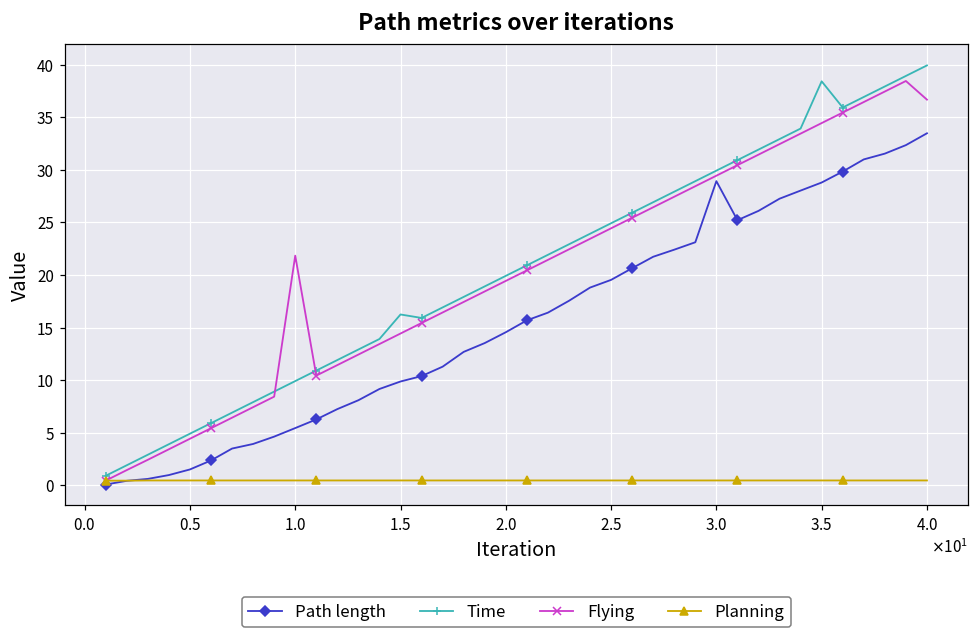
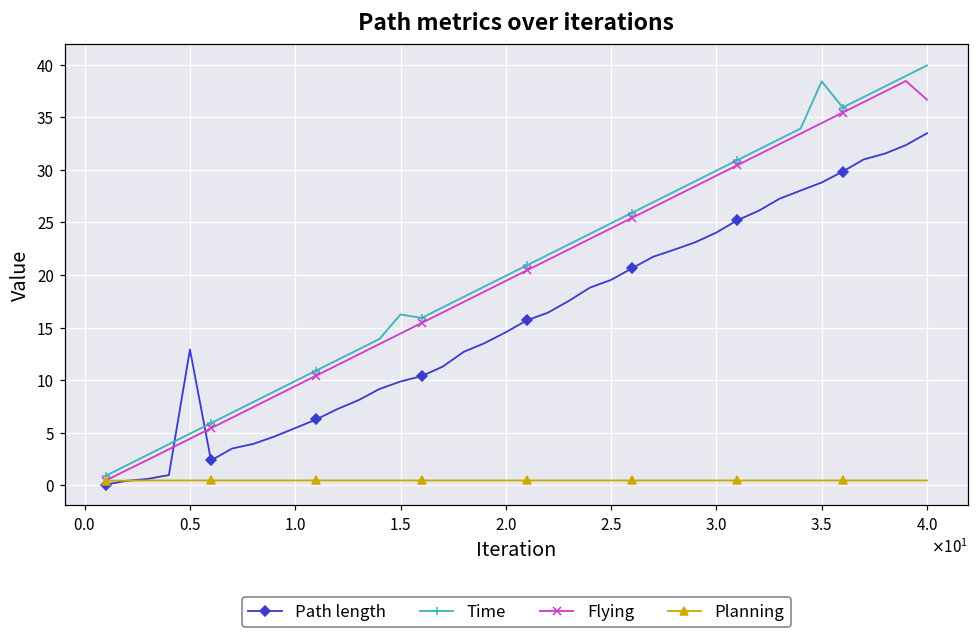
Path length, 0.5: 2 -> 13
Flying, 1.0: 22 -> 9
Path length, 3.0: 29 -> 24
